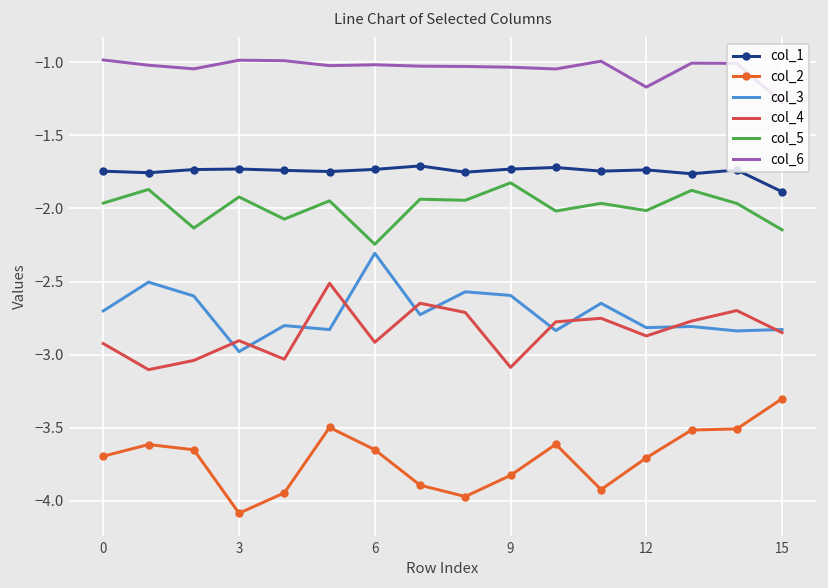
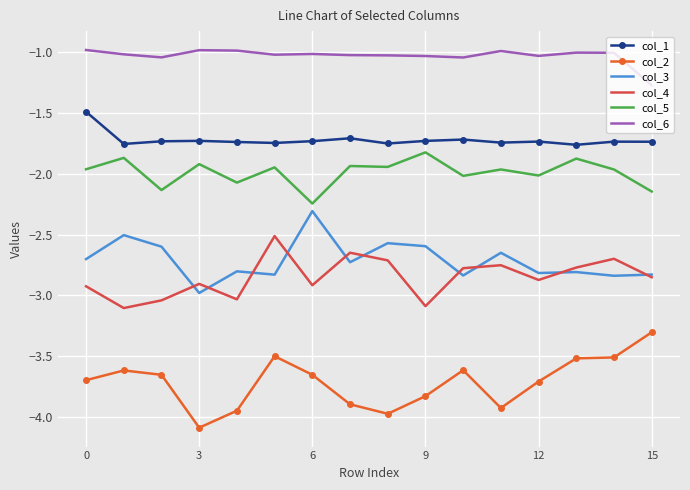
col_1, 0: -1.74 -> -1.49
col_6, 12: -1.17 -> -1.03
col_1, 15: -1.89 -> -1.74
